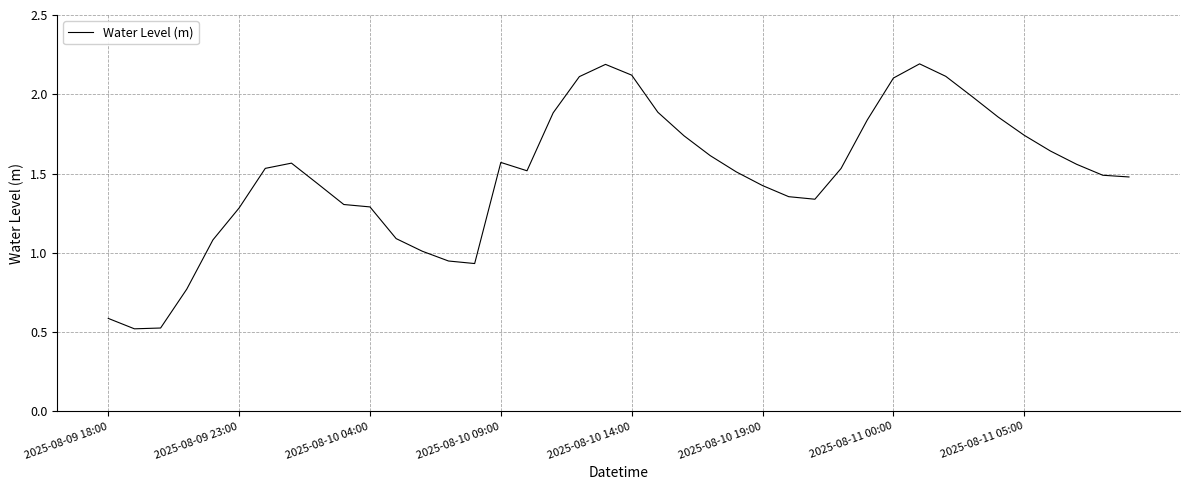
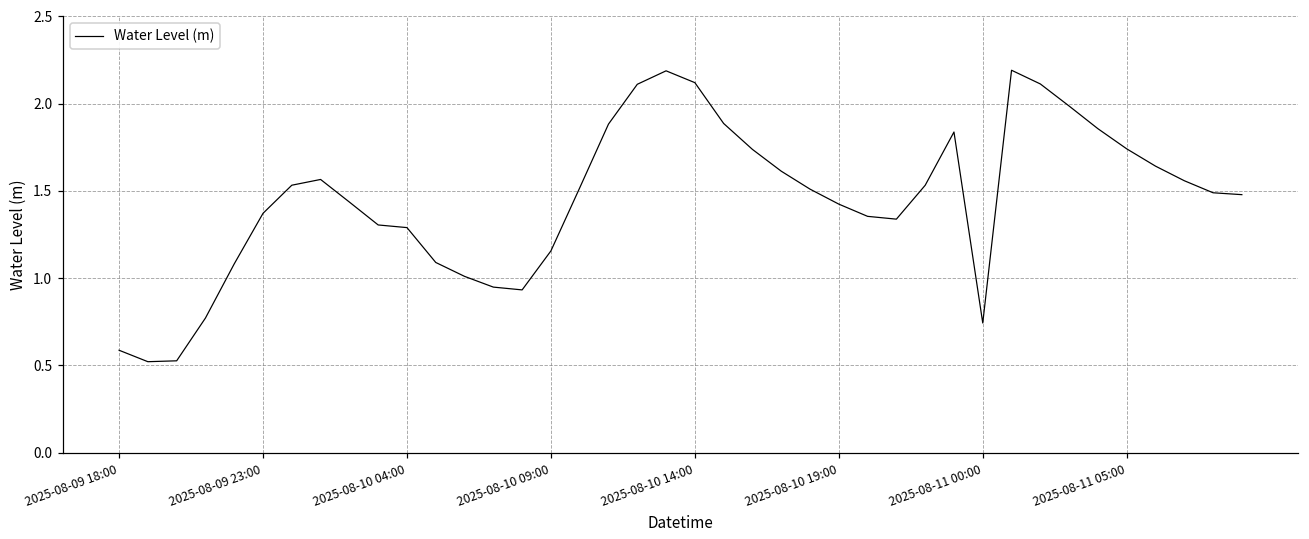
2025-08-09 23:00: 1.28 -> 1.37
2025-08-10 09:00: 1.57 -> 1.16
2025-08-11 00:00: 2.10 -> 0.74
